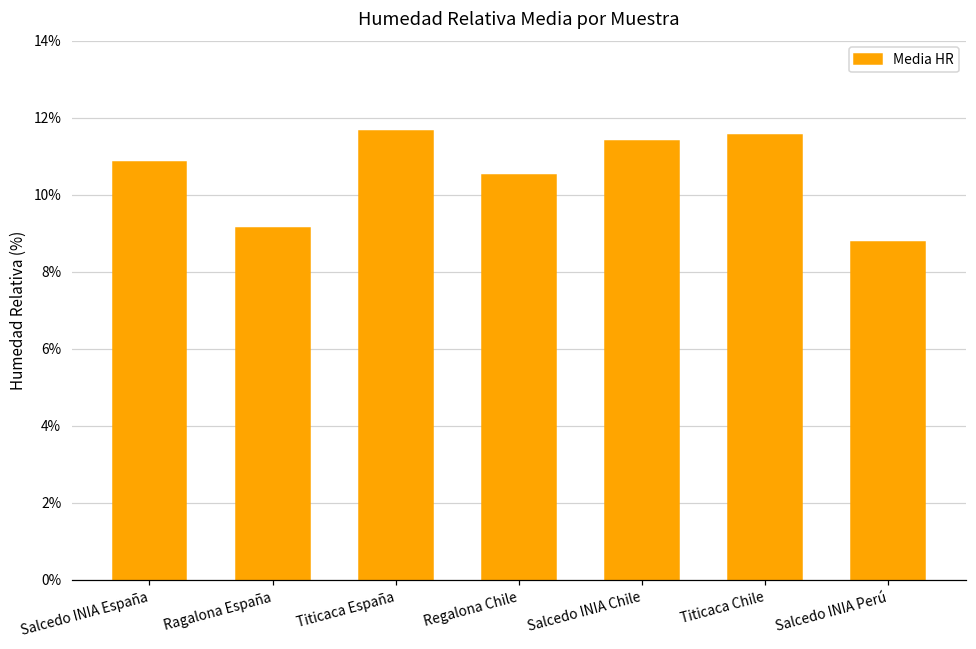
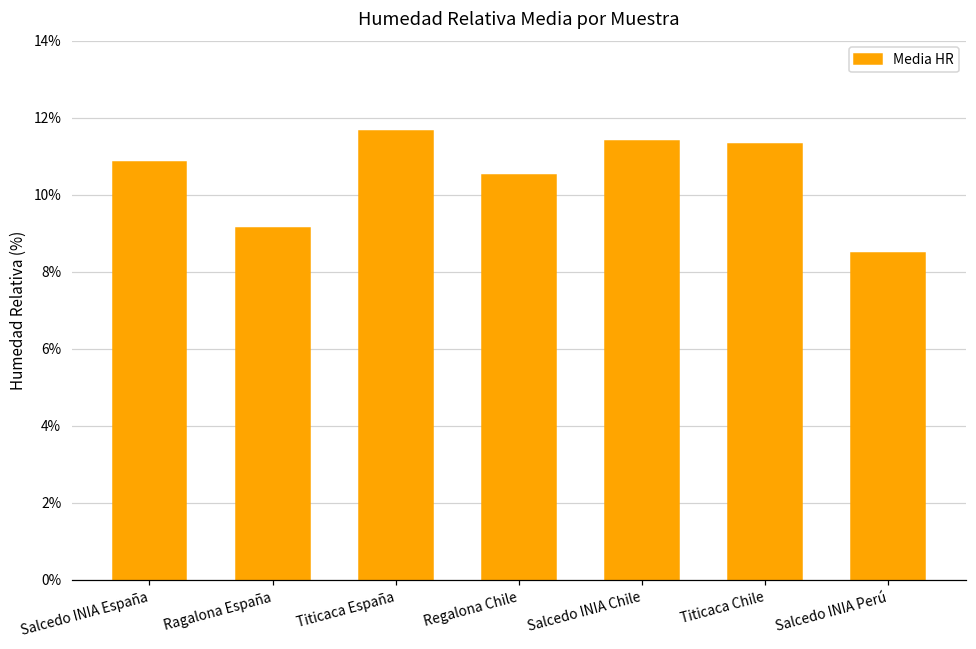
Titicaca Chile: 11.5% -> 11.3%
Salcedo INIA Perú: 8.8% -> 8.5%
